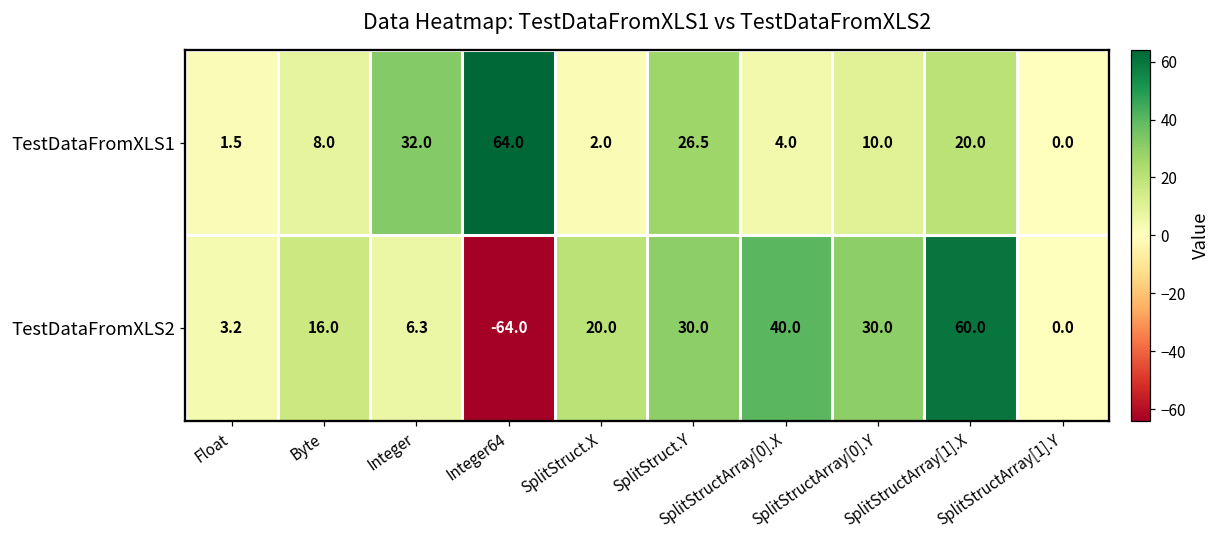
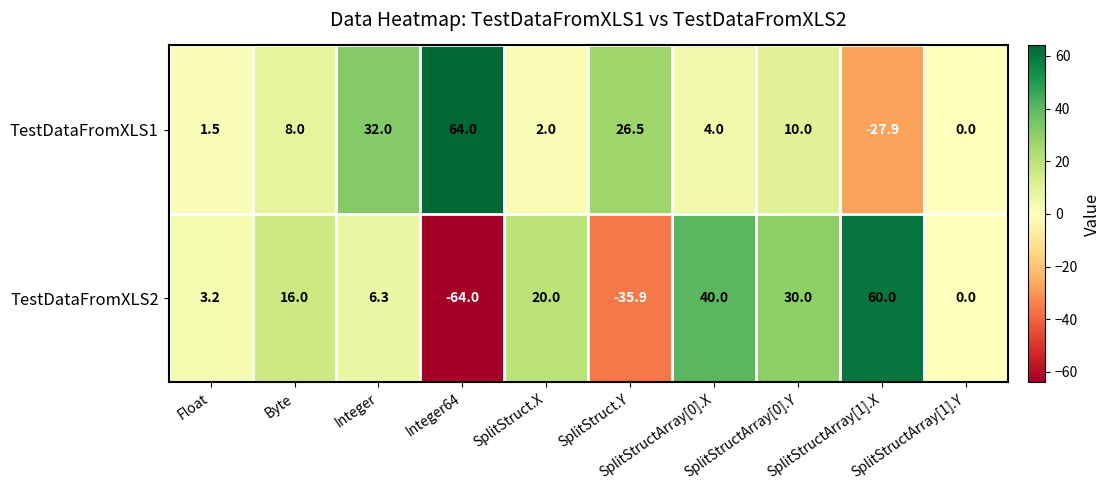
TestDataFromXLS1, SplitStructArray[1].X: 20.0 -> -27.9
TestDataFromXLS2, SplitStruct.Y: 30.0 -> -35.9
